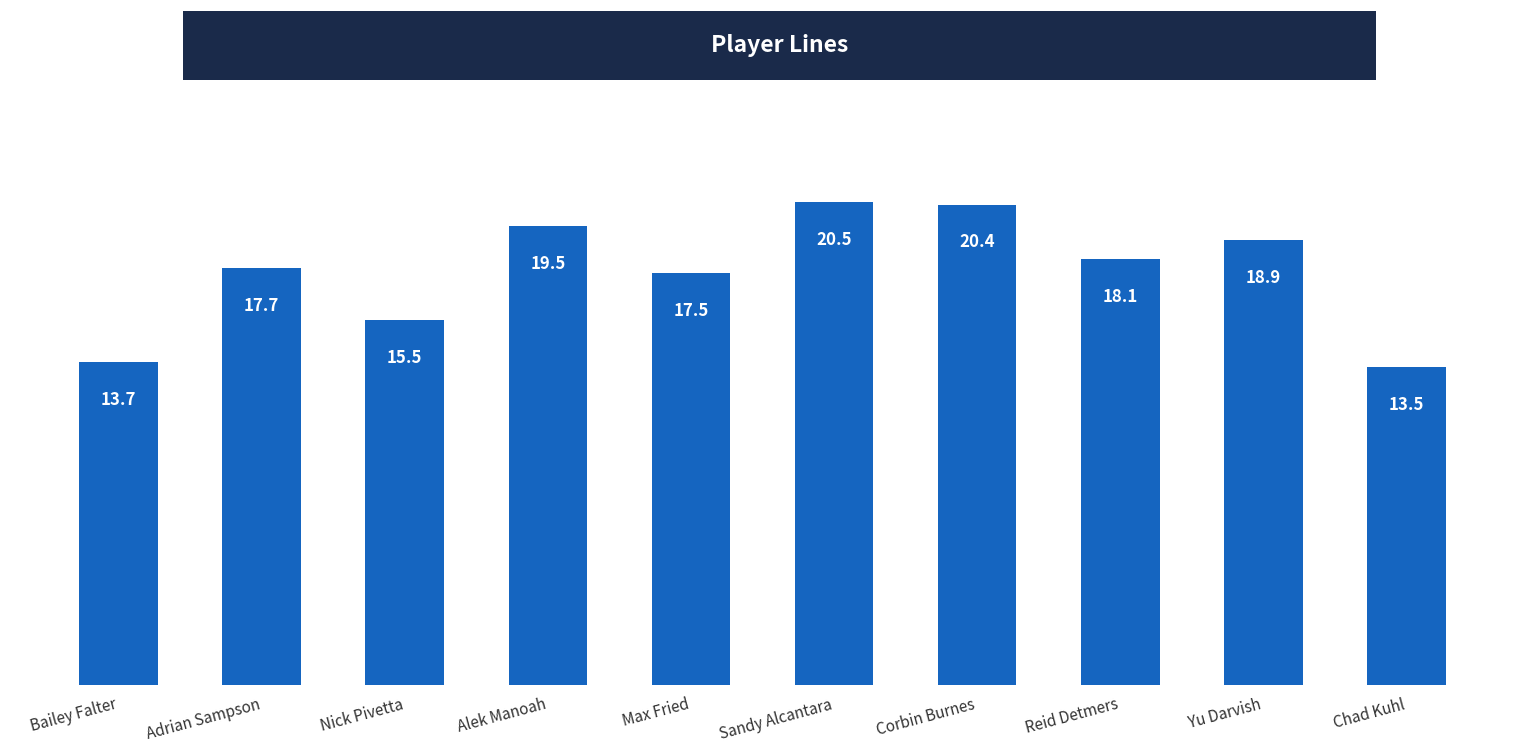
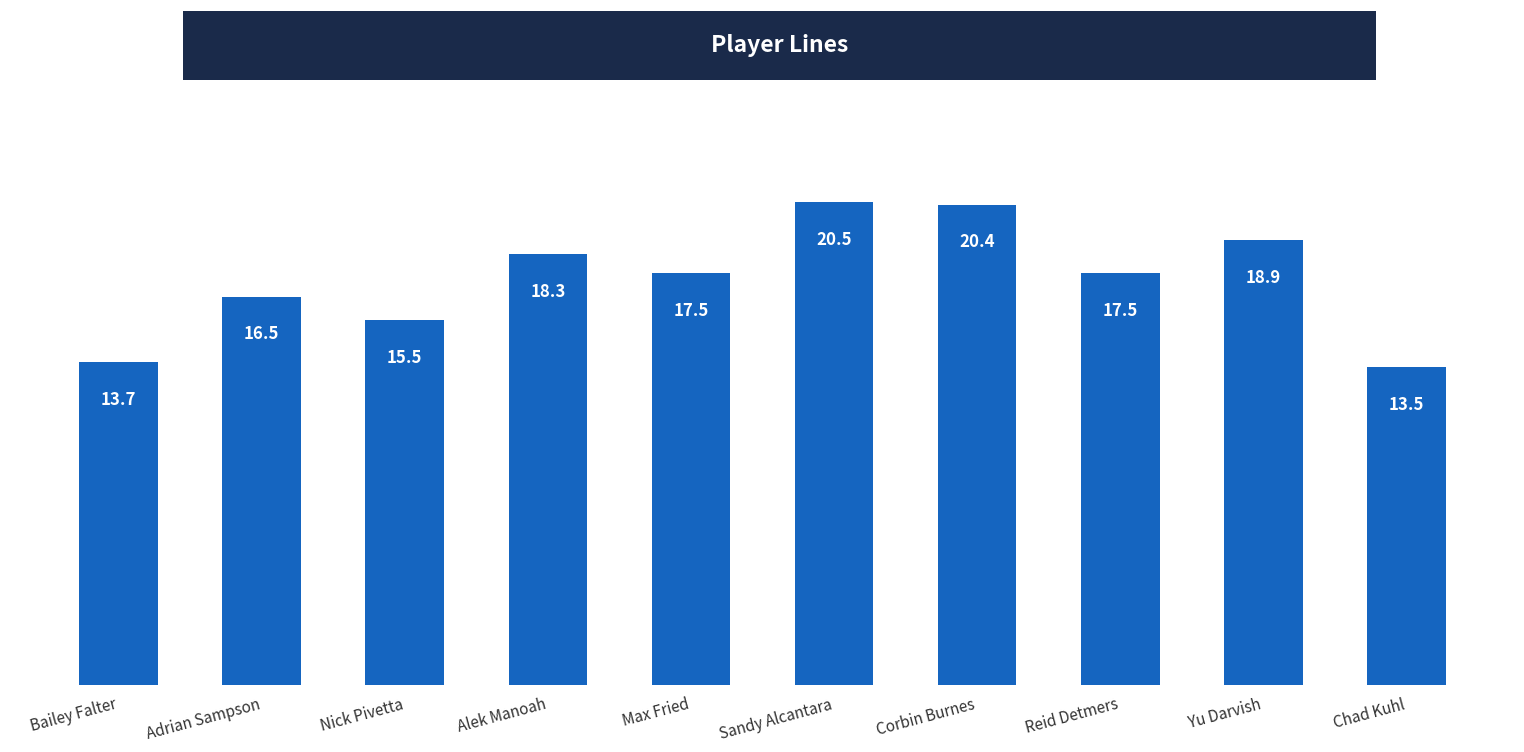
Adrian Sampson: 17.7 -> 16.5
Alek Manoah: 19.5 -> 18.3
Reid Detmers: 18.1 -> 17.5
